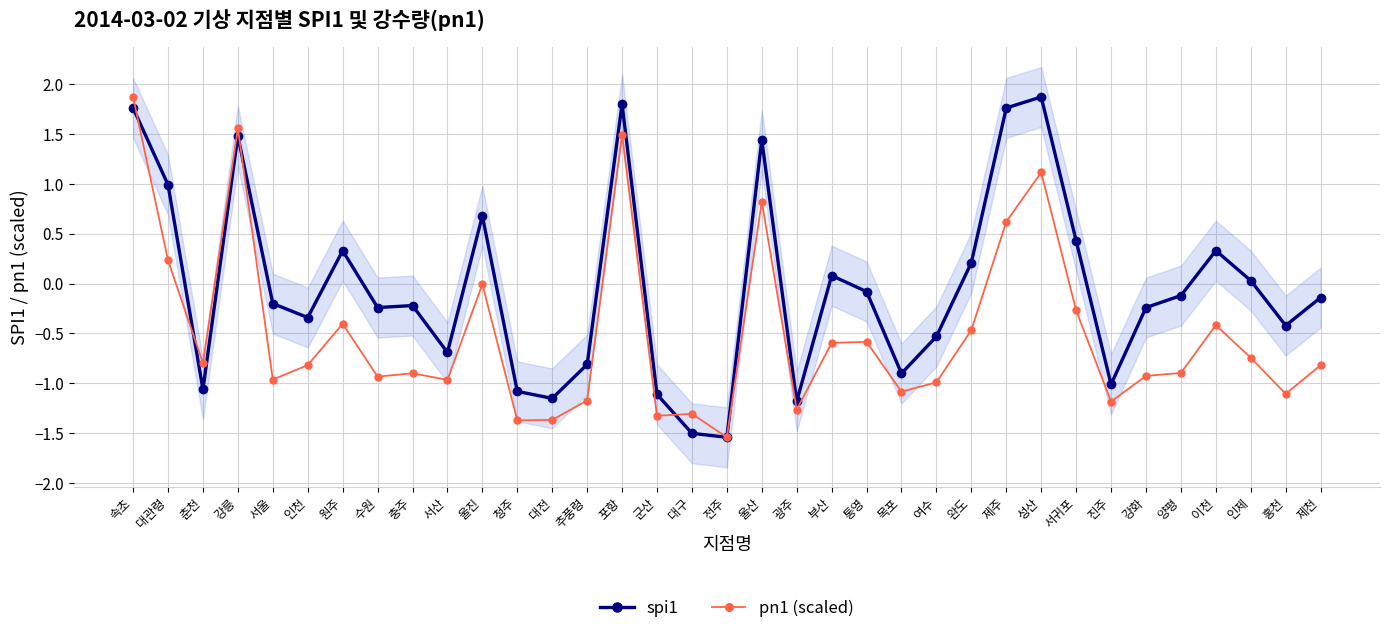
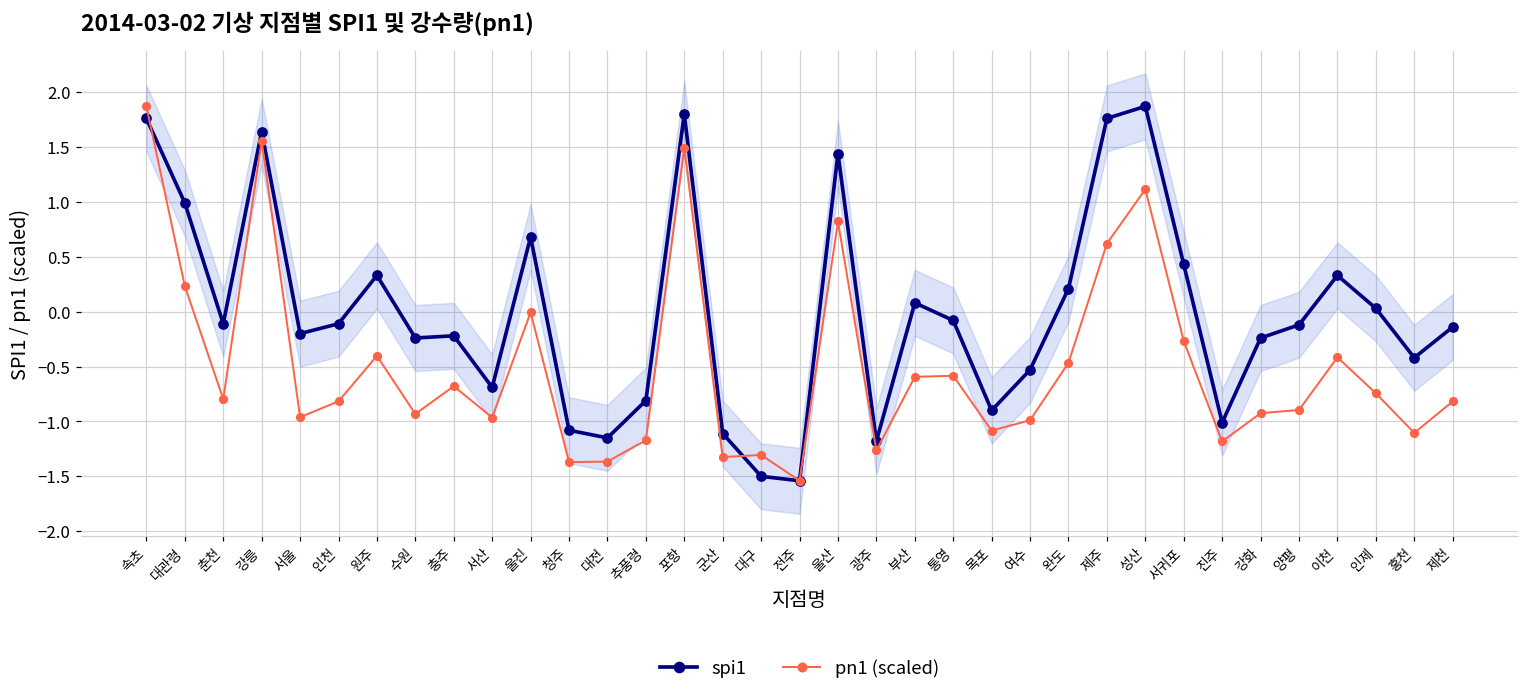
spi1, 춘천: -1.1 -> -0.1
spi1, 강릉: 1.5 -> 1.6
spi1, 인천: -0.3 -> -0.1
pn1 (scaled), 충주: -0.9 -> -0.7
